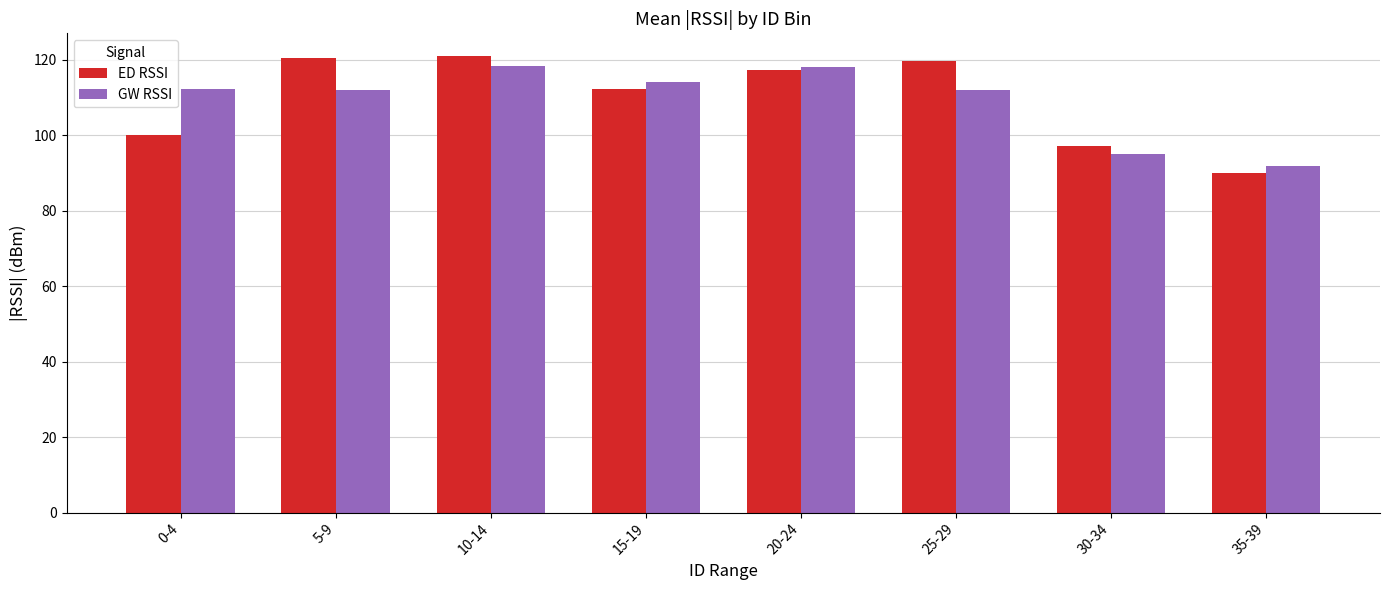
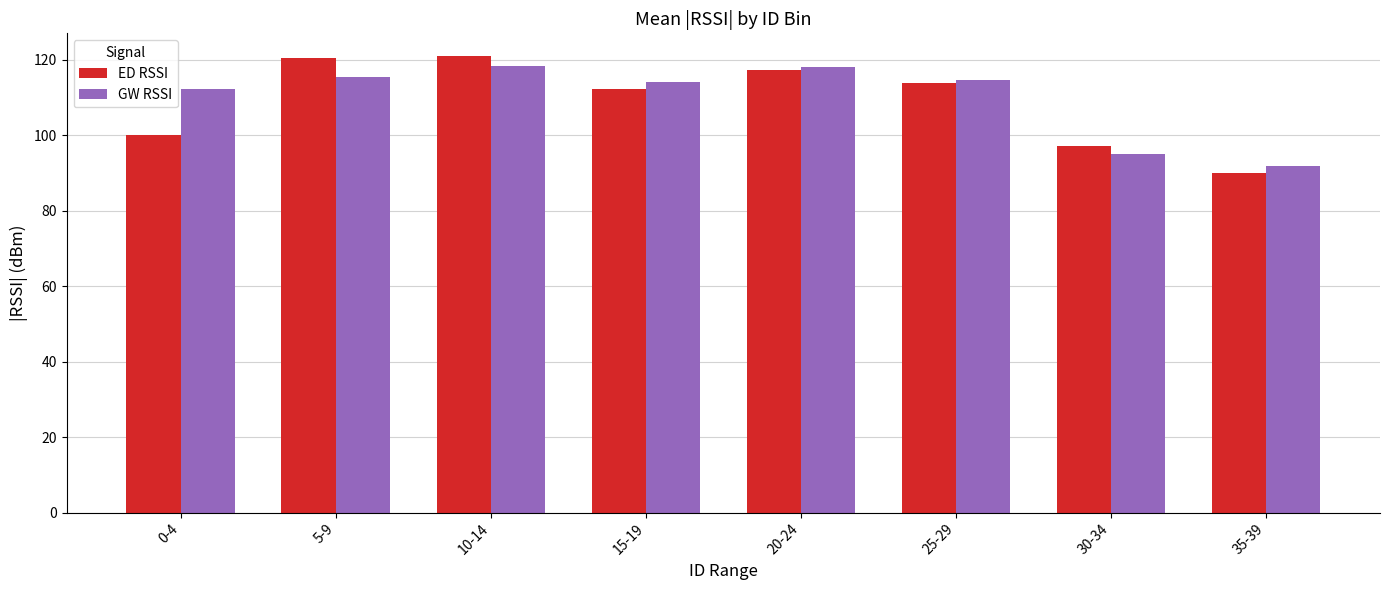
GW RSSI, 5-9: 112 -> 116
ED RSSI, 25-29: 120 -> 114
GW RSSI, 25-29: 112 -> 115
